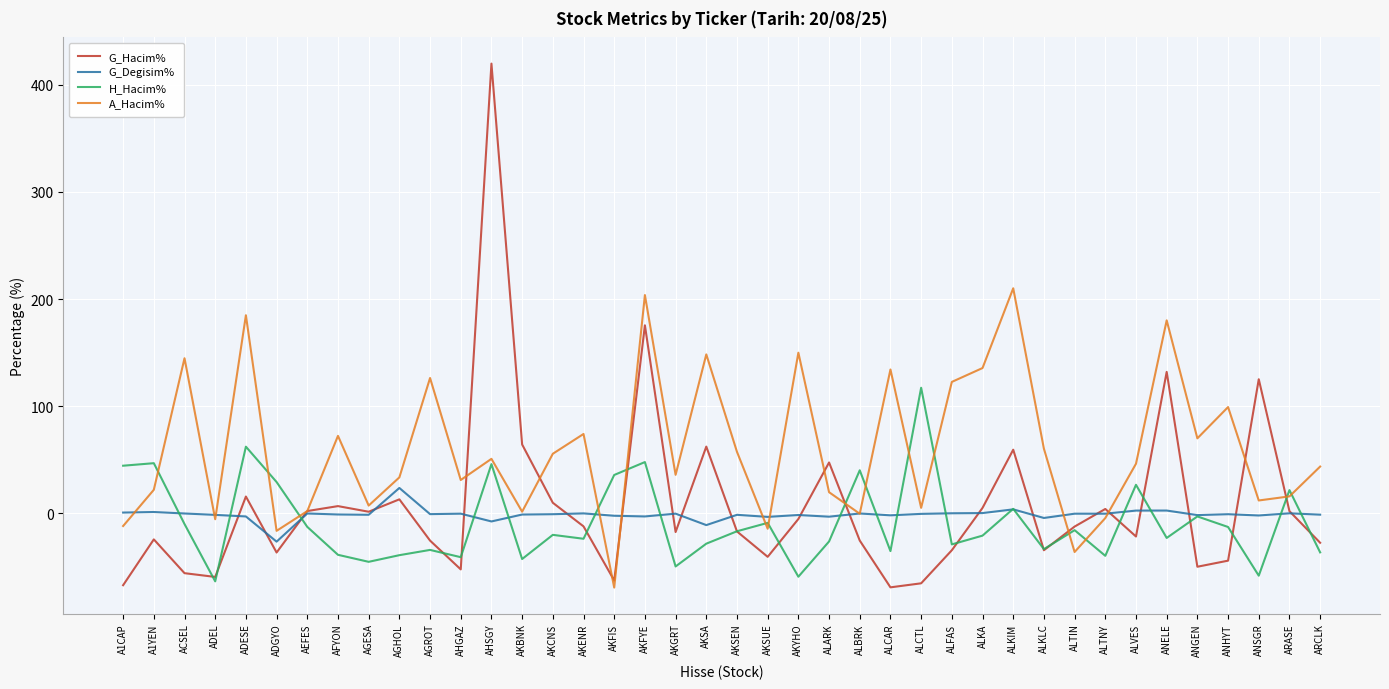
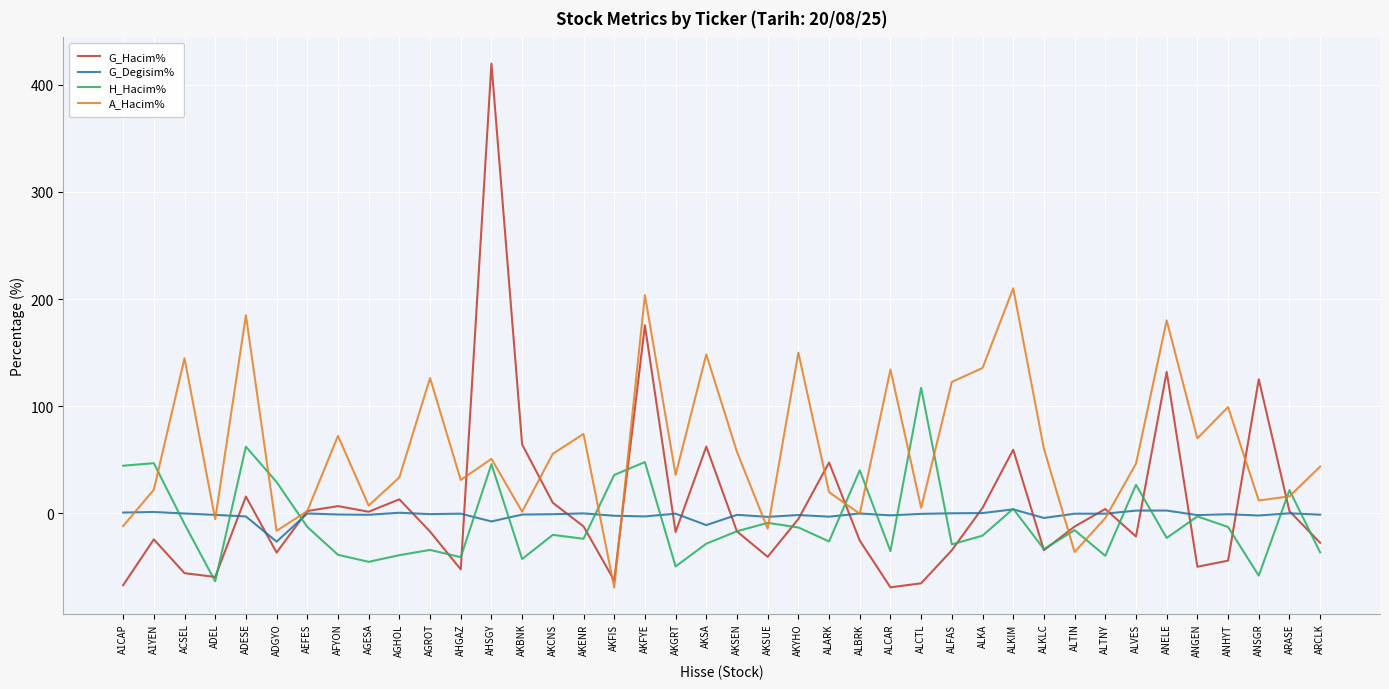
G_Degisim%, AGHOL: 24 -> 1
G_Hacim%, AGROT: -25 -> -17
H_Hacim%, AKYHO: -59 -> -13
